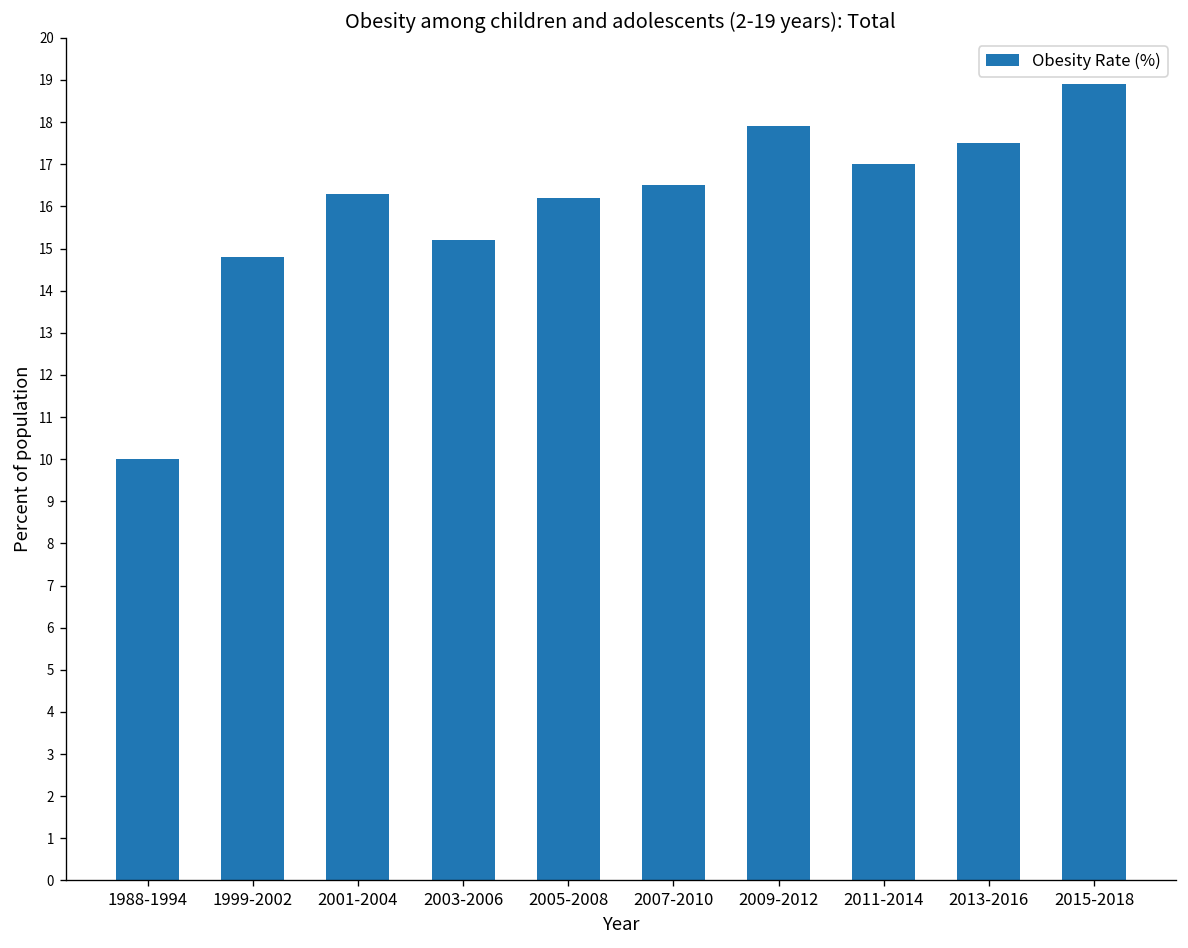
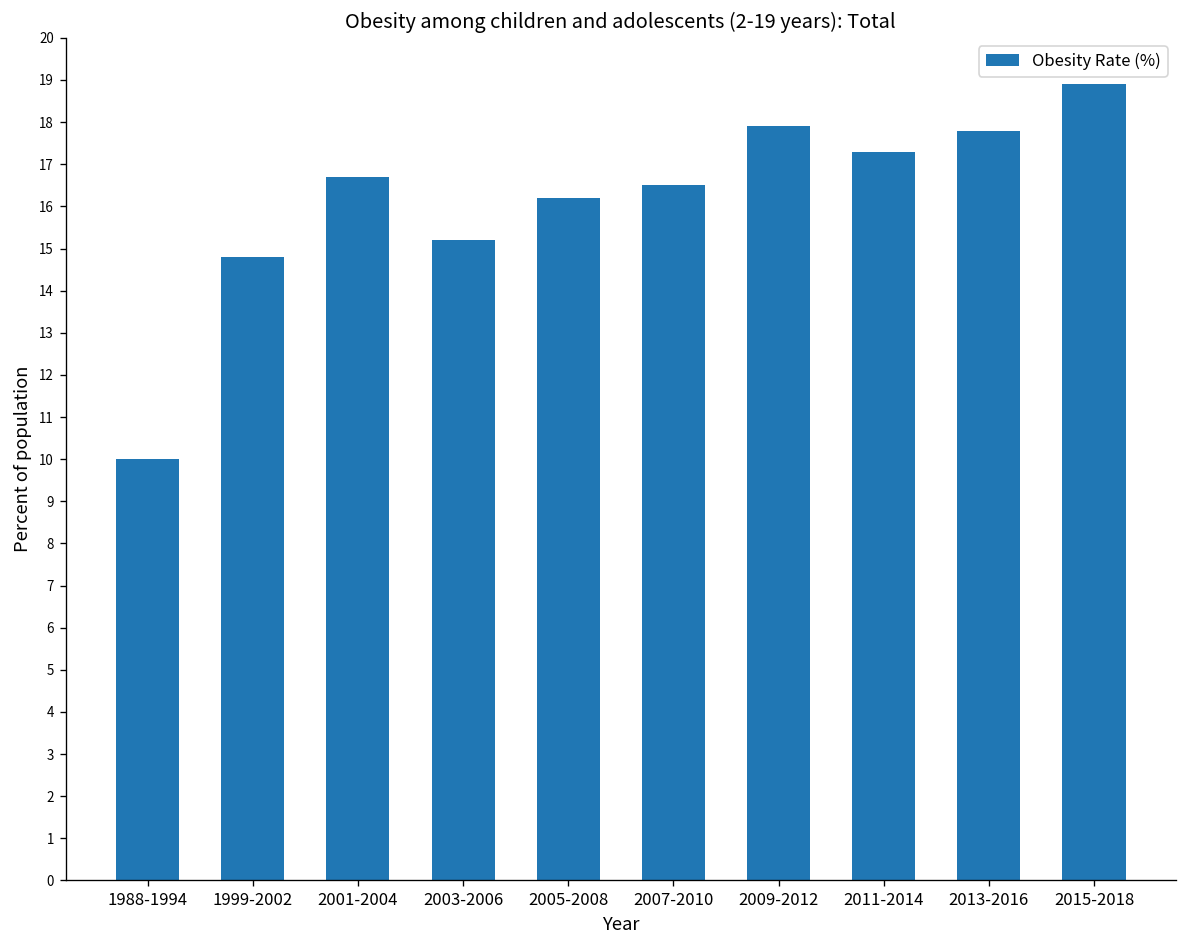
2001-2004: 16.3 -> 16.7
2011-2014: 17.0 -> 17.3
2013-2016: 17.5 -> 17.8
